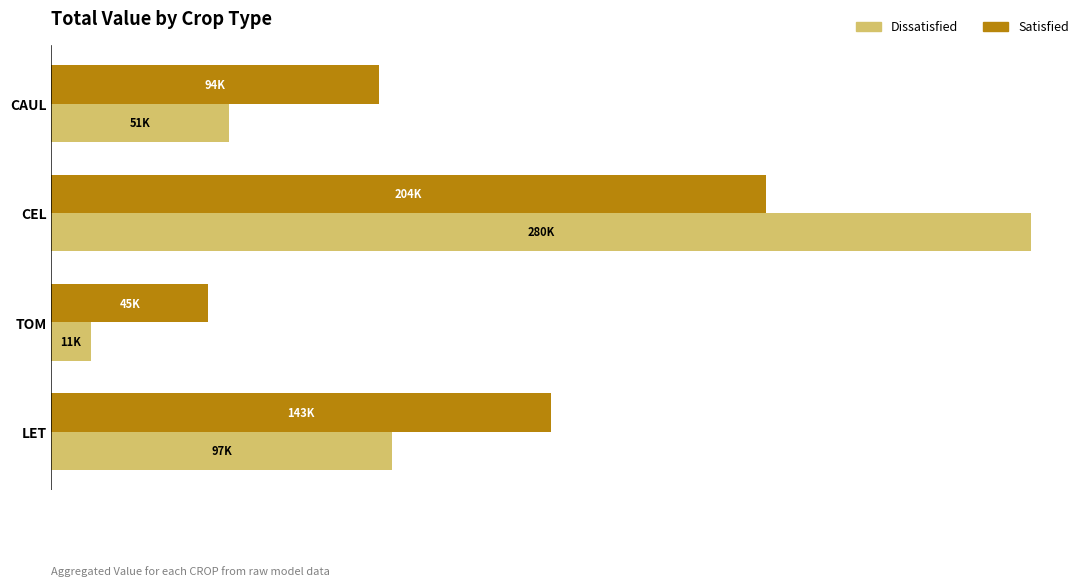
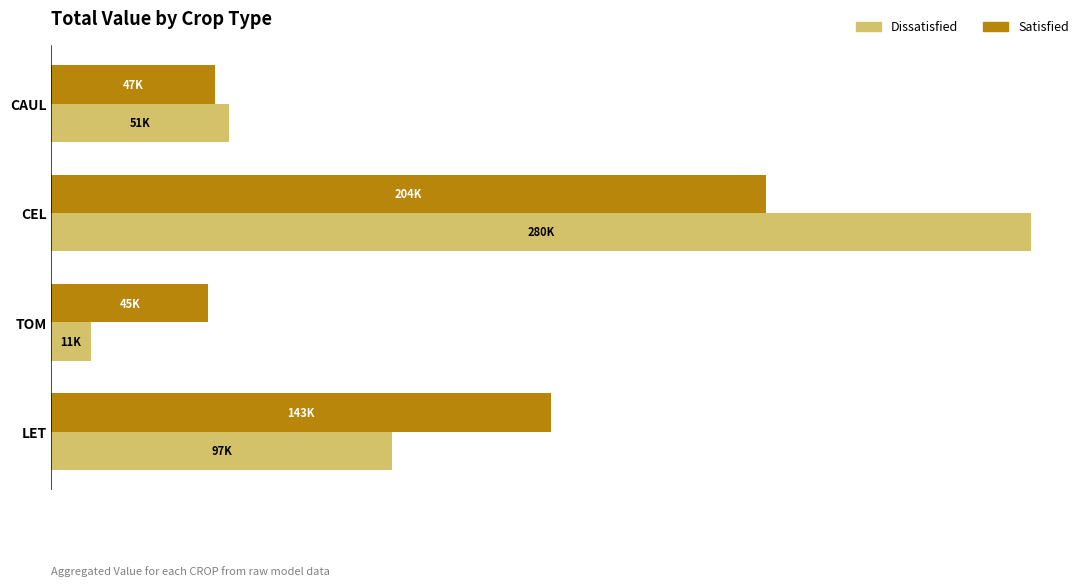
Satisfied, CAUL: 94K -> 47K
